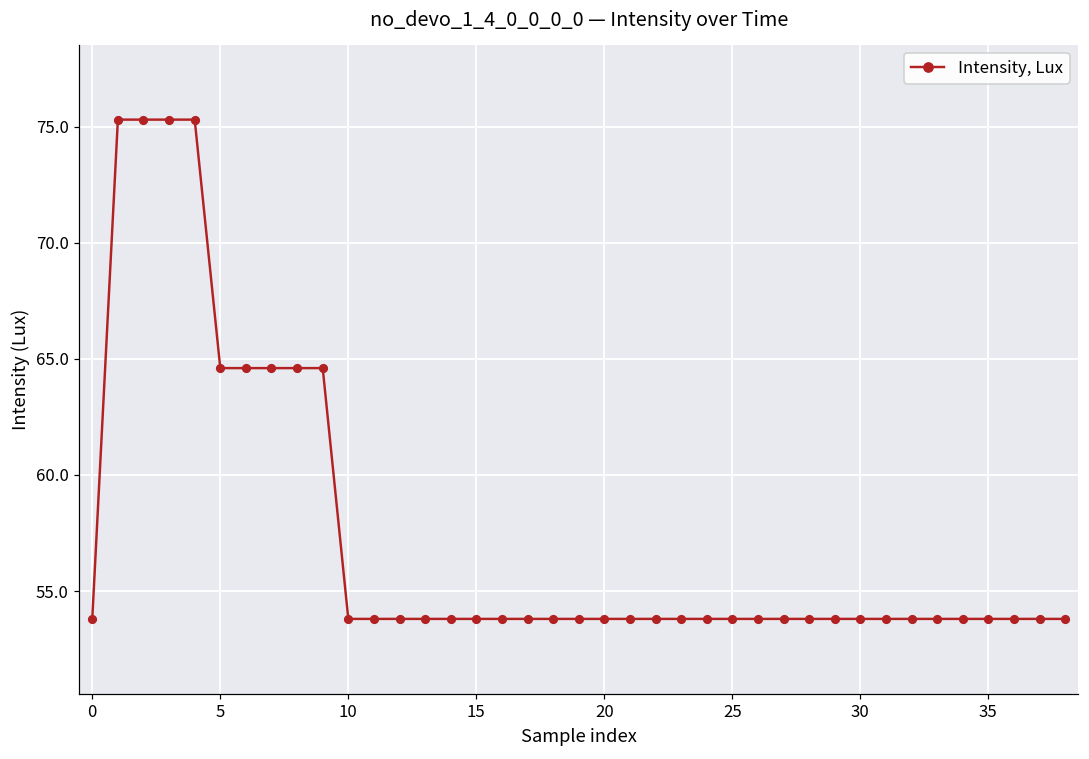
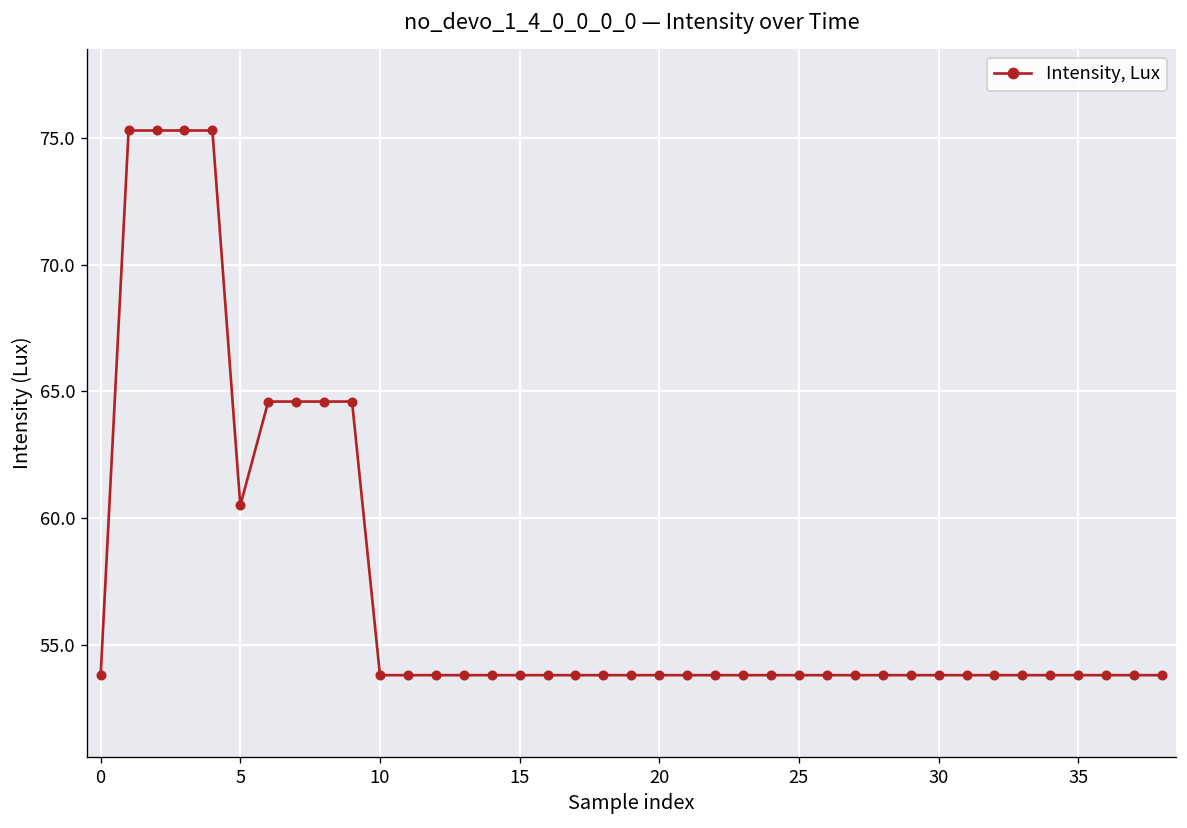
5: 64.6 -> 60.5
